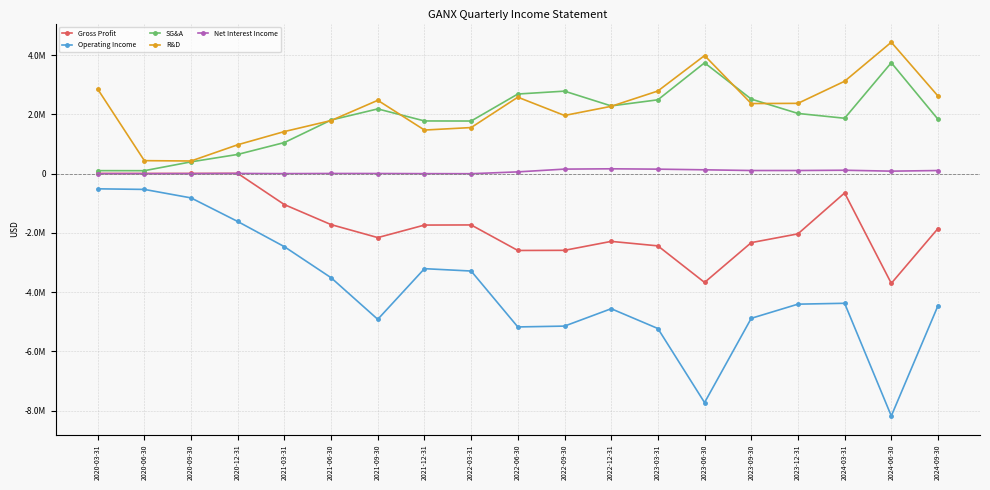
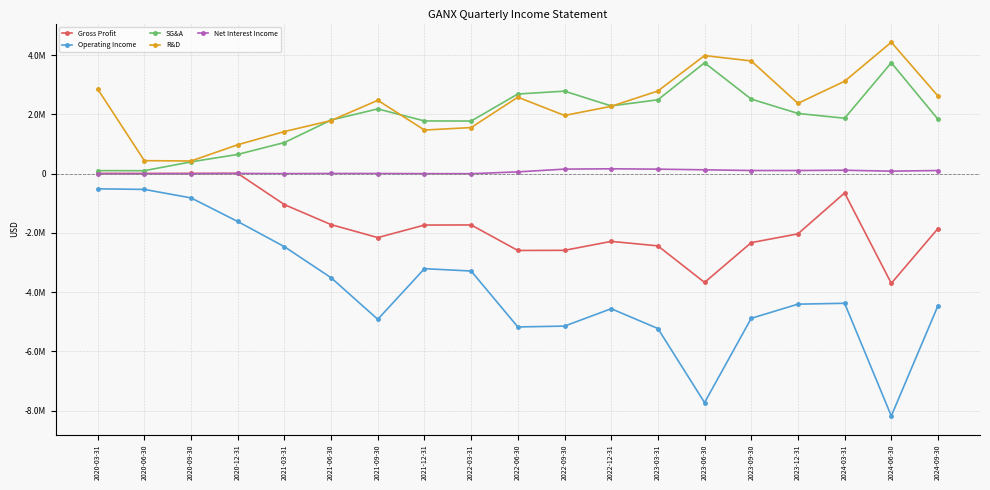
R&D, 2023-09-30: 2400000 -> 3800000
